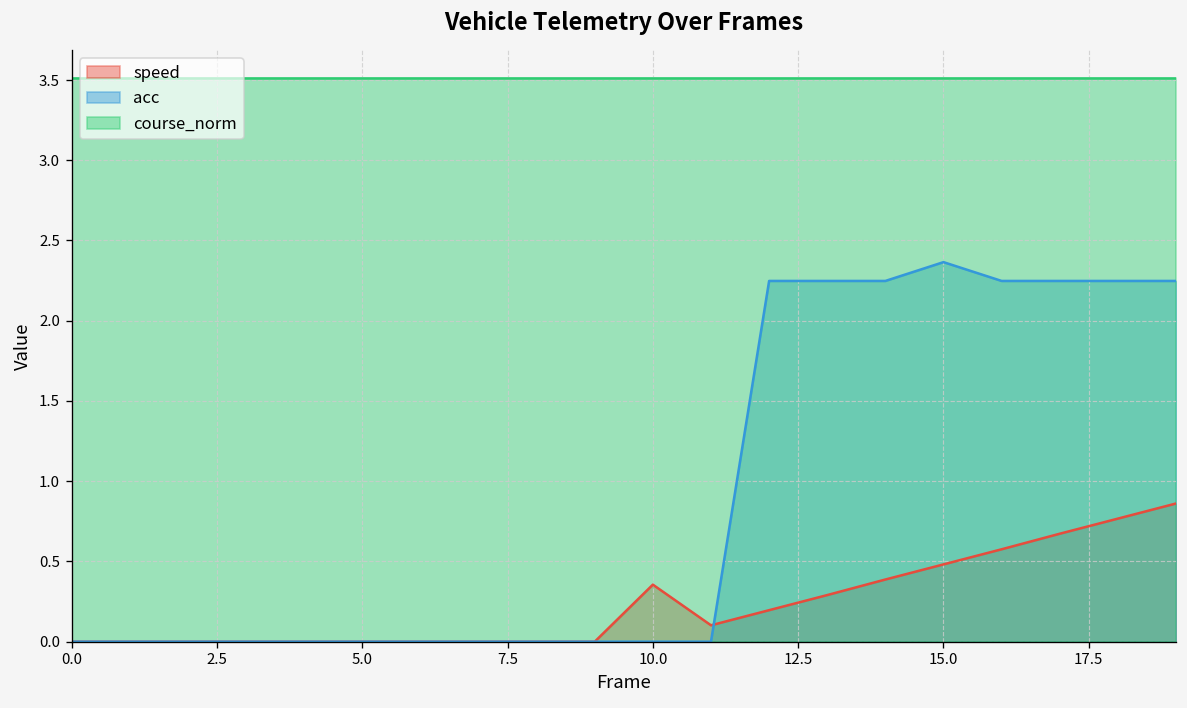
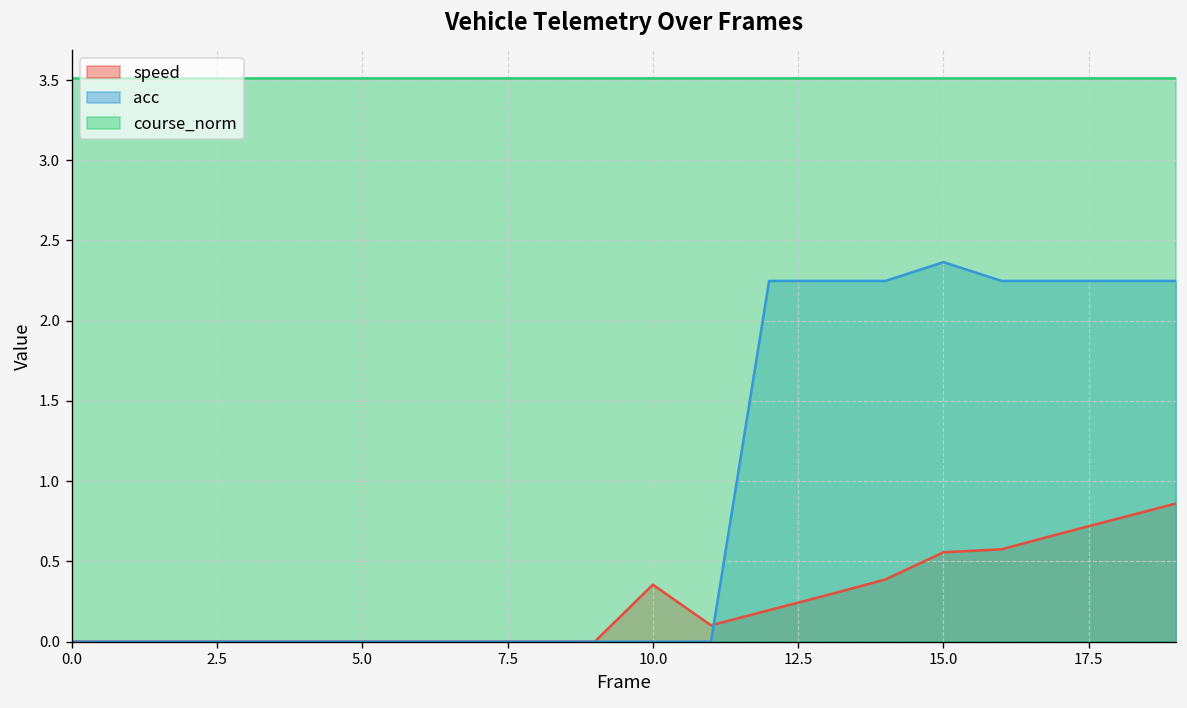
speed, 15.0: 0.48 -> 0.56
